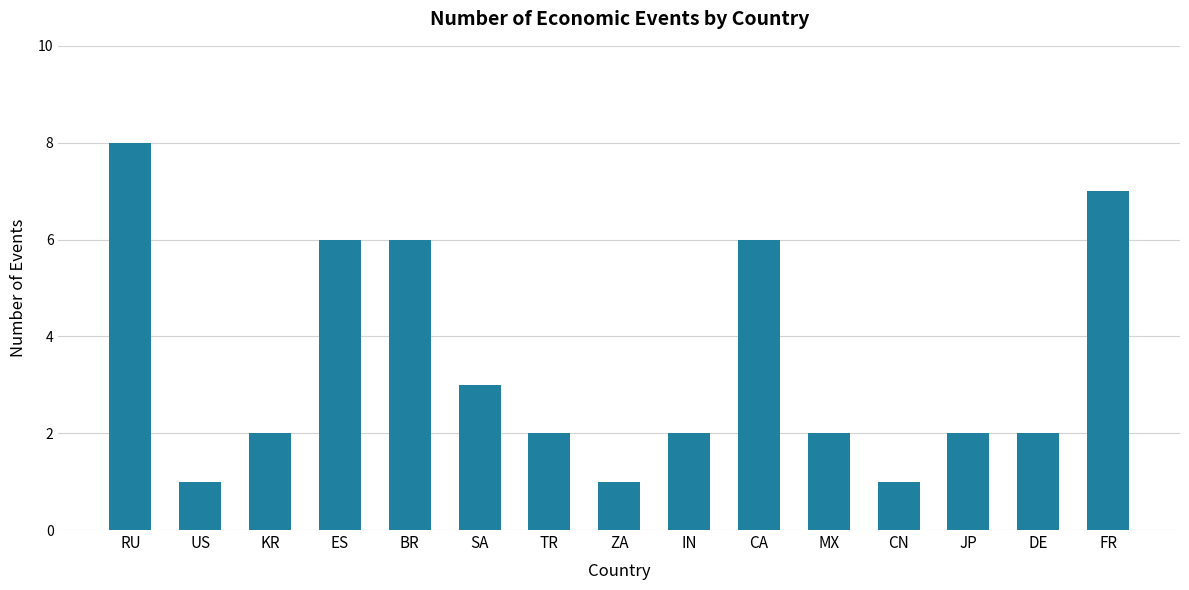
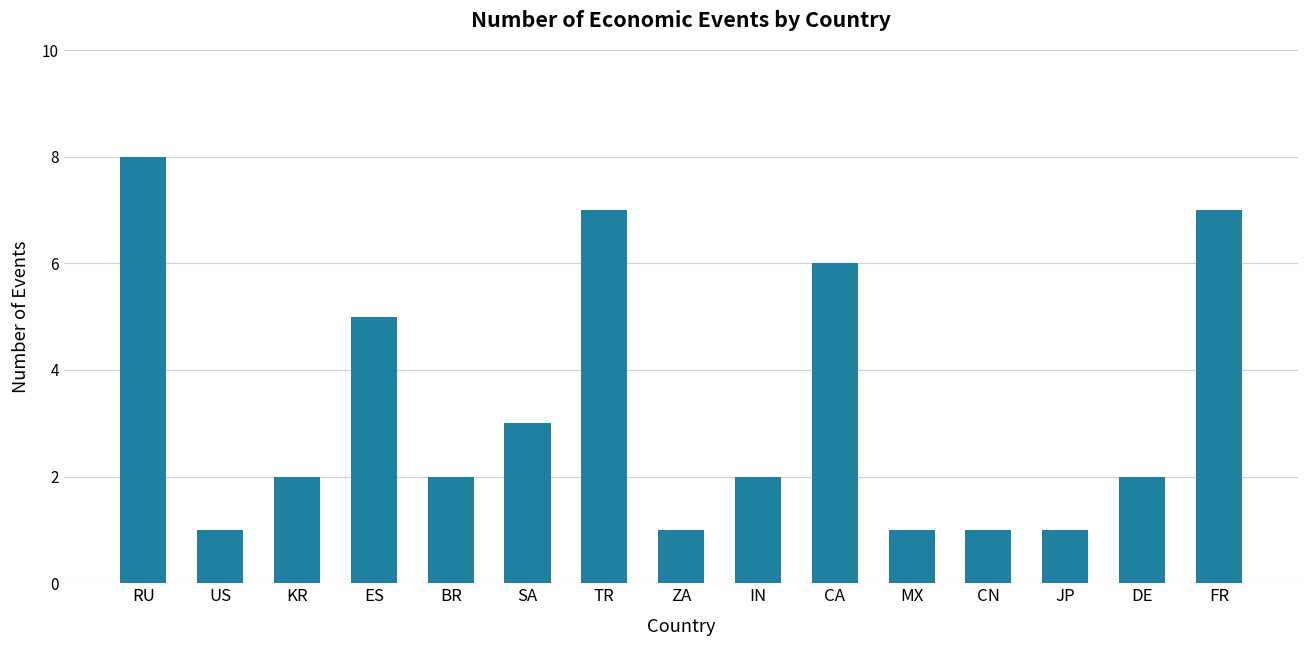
ES: 6 -> 5
BR: 6 -> 2
TR: 2 -> 7
MX: 2 -> 1
JP: 2 -> 1
